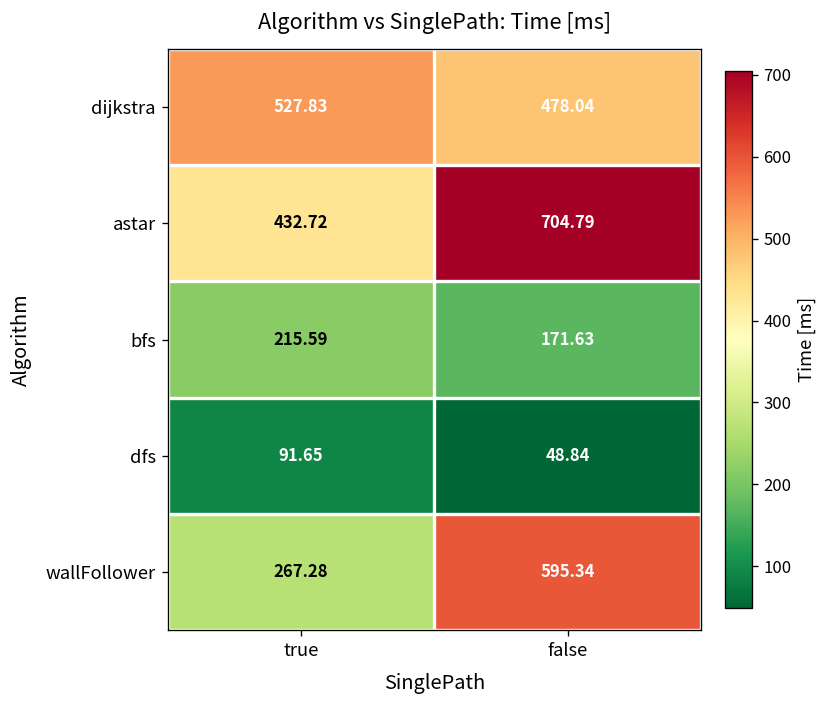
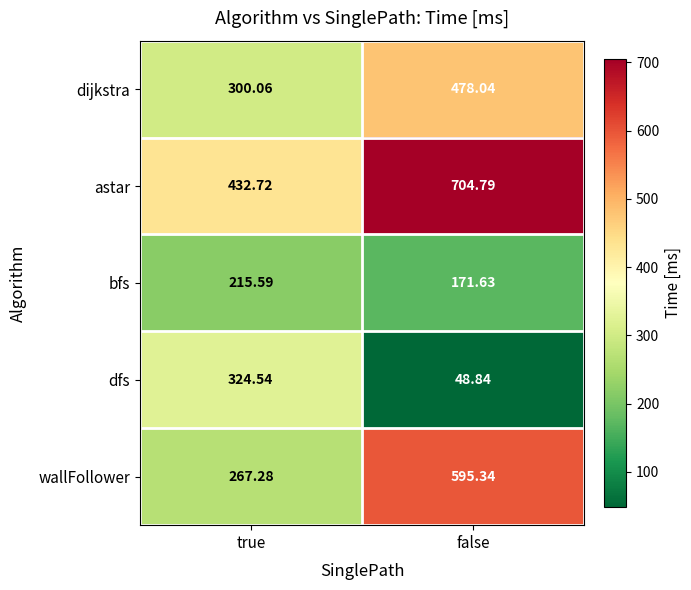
dijkstra, true: 527.83 -> 300.06
dfs, true: 91.65 -> 324.54
